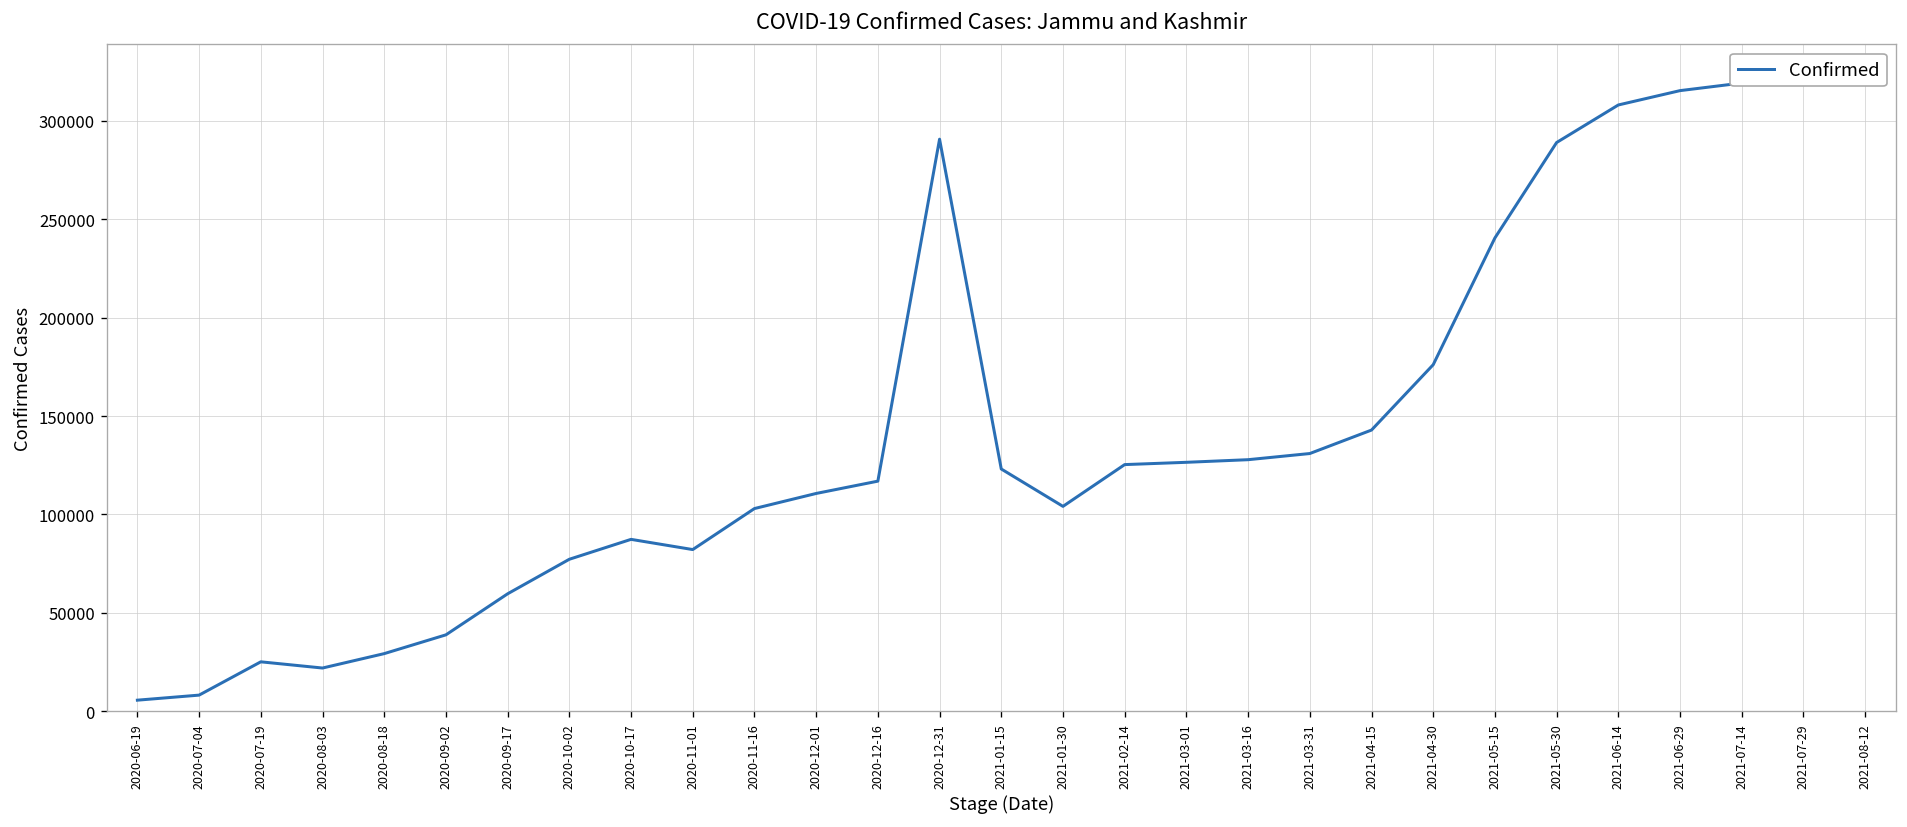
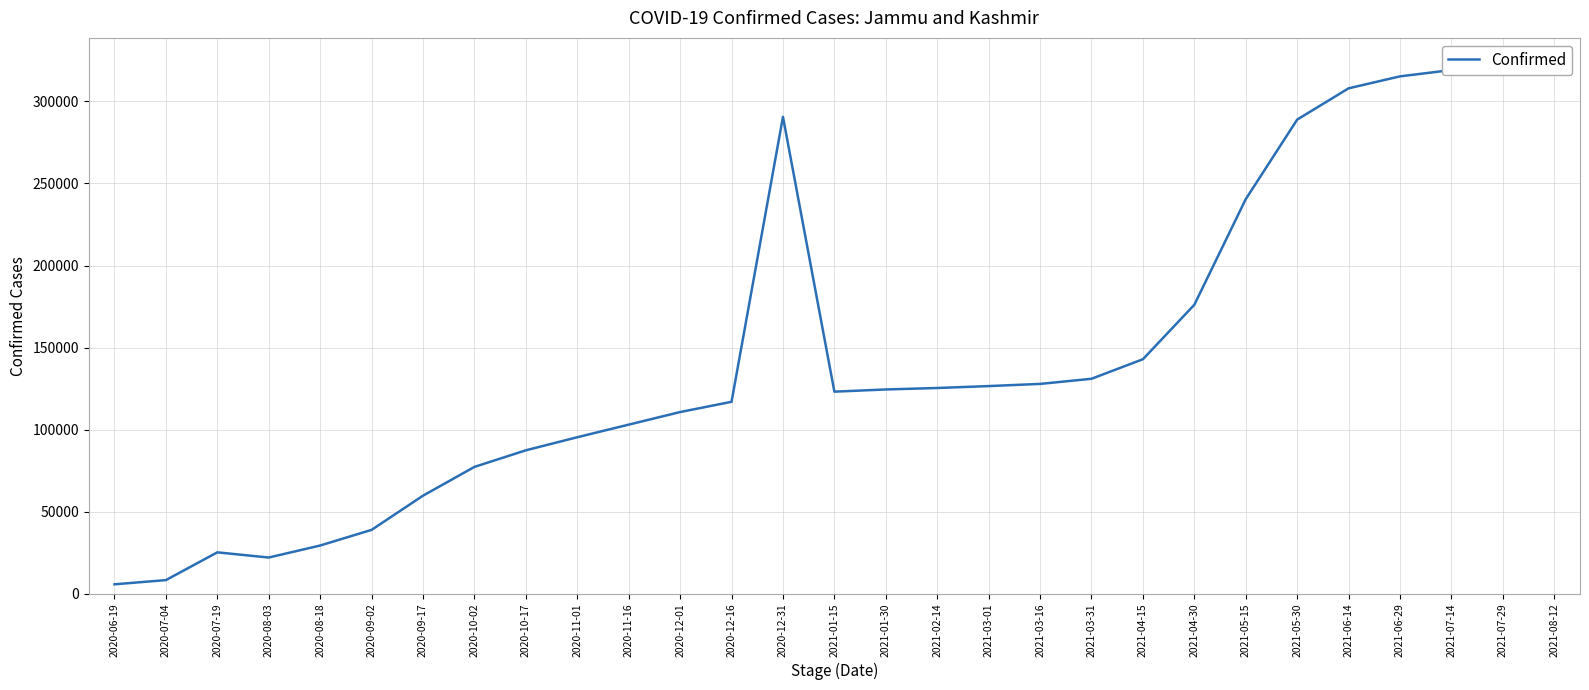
2020-11-01: 82000 -> 95000
2021-01-30: 104000 -> 124000
